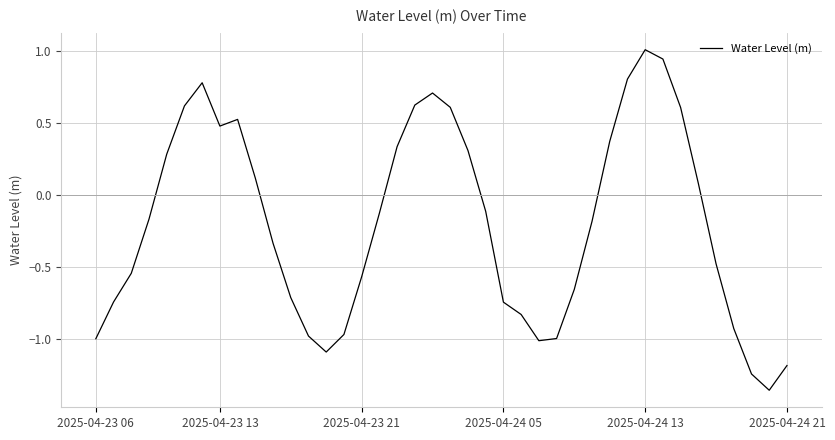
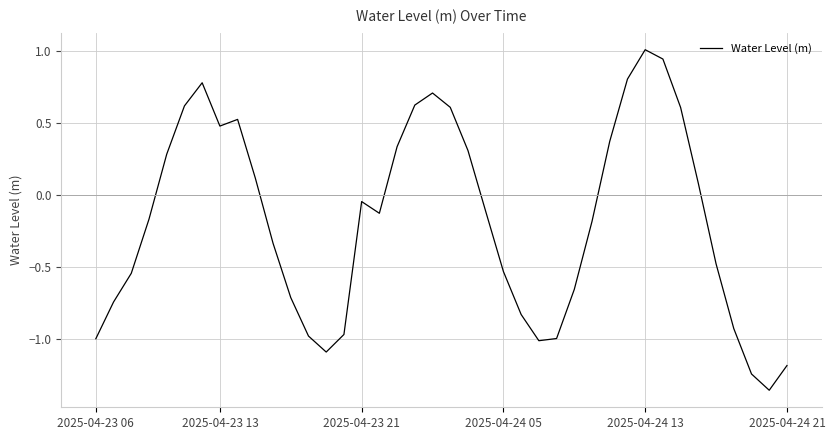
2025-04-23 21: -0.57 -> -0.05
2025-04-24 05: -0.74 -> -0.53
